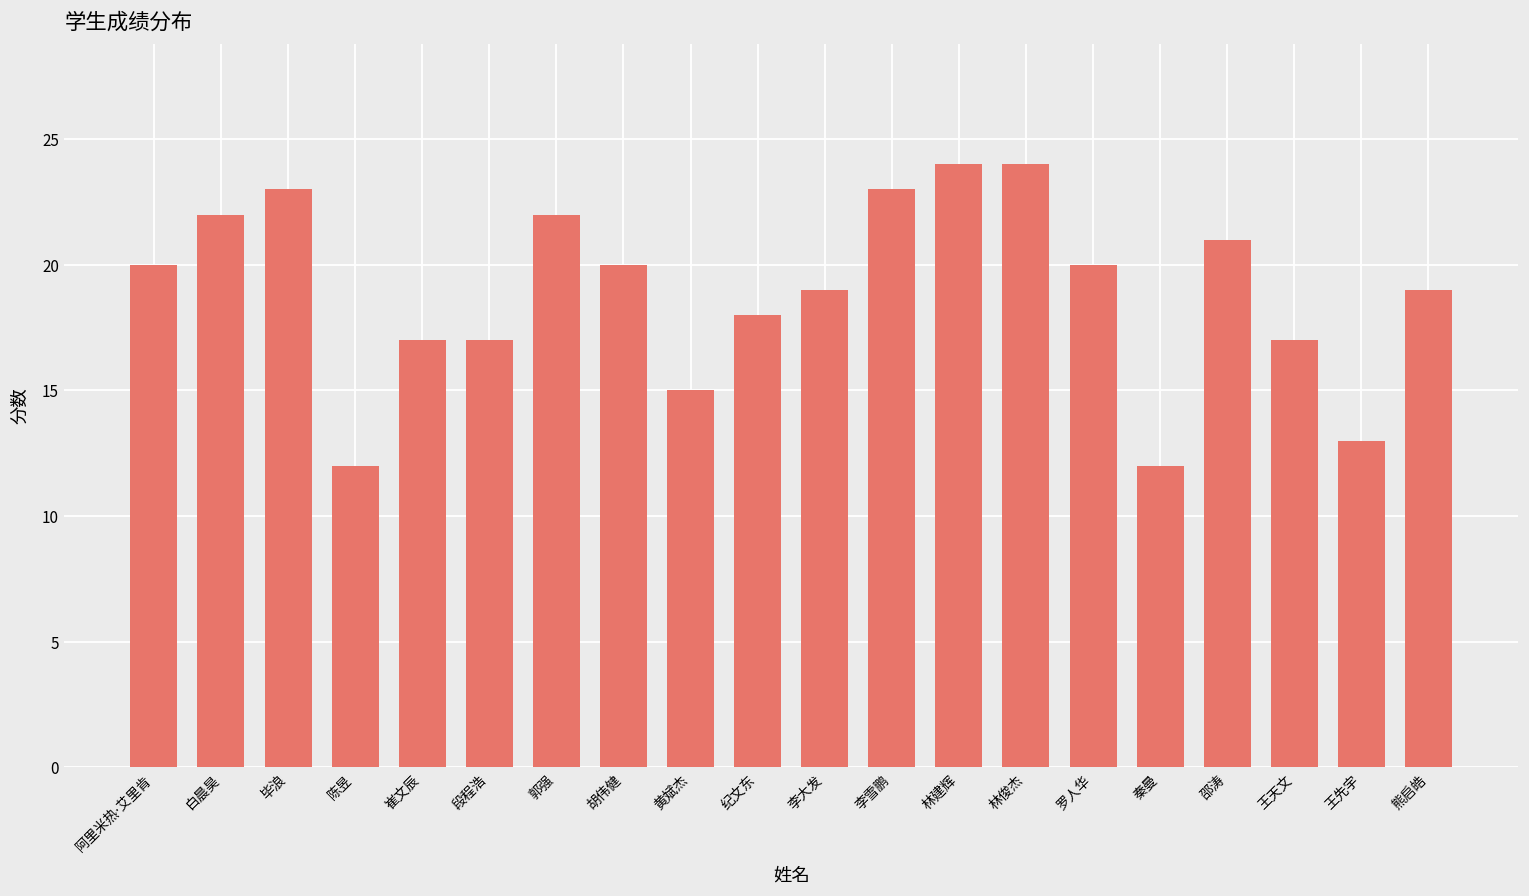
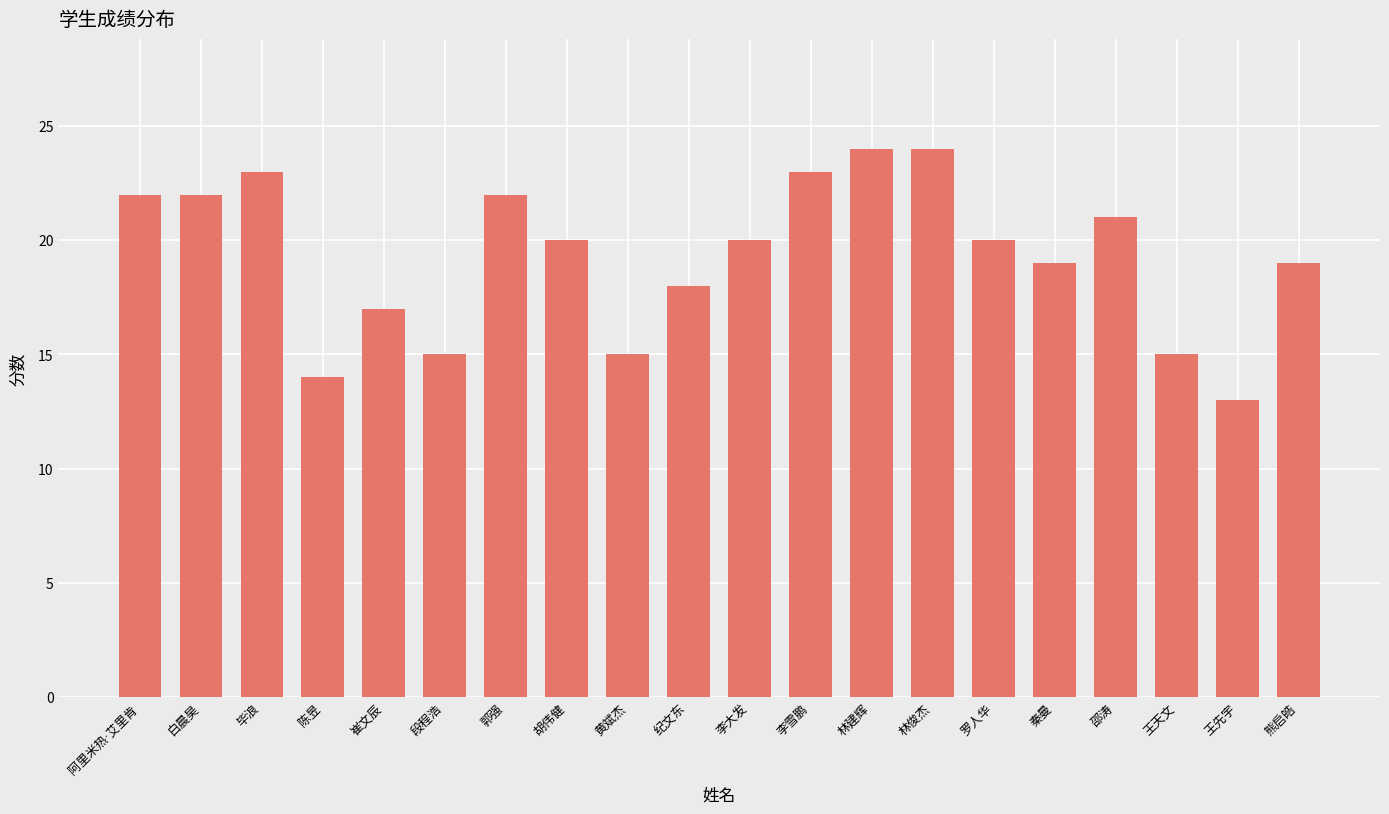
阿里米热·艾里肯: 20 -> 22
陈昱: 12 -> 14
段程浩: 17 -> 15
李大发: 19 -> 20
秦曼: 12 -> 19
王天文: 17 -> 15
